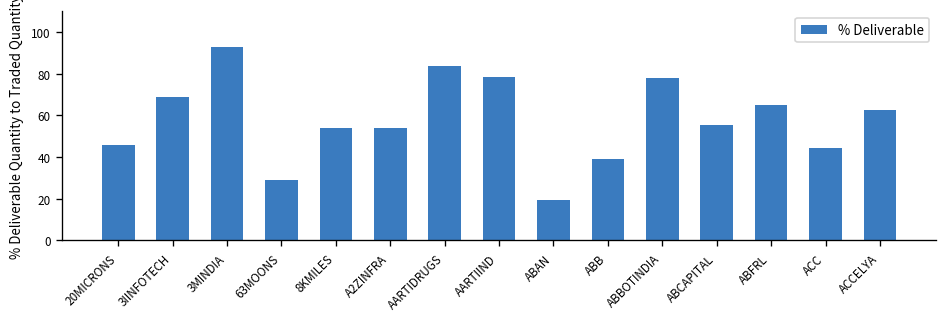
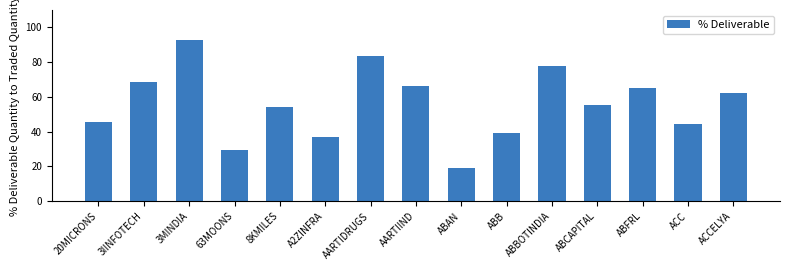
A2ZINFRA: 54 -> 37
AARTIIND: 79 -> 66
